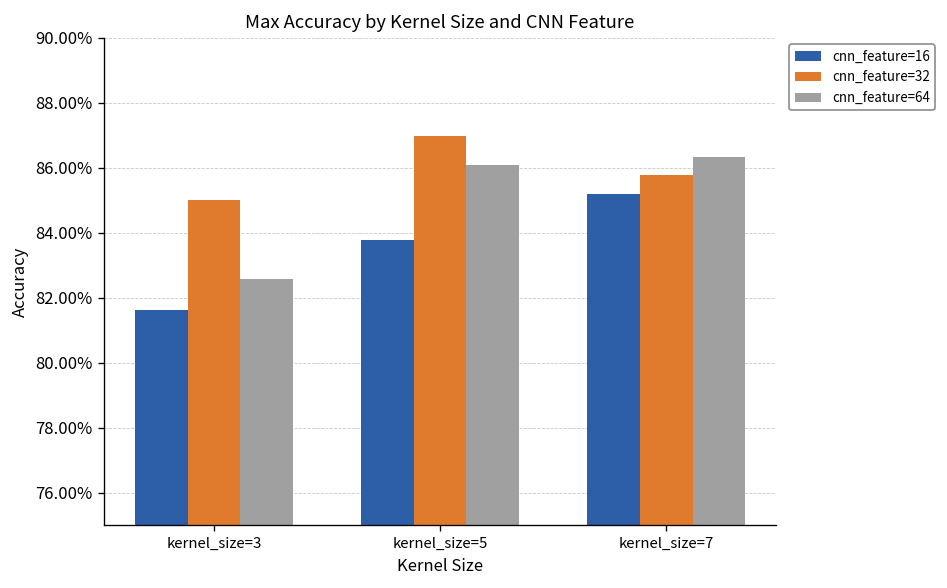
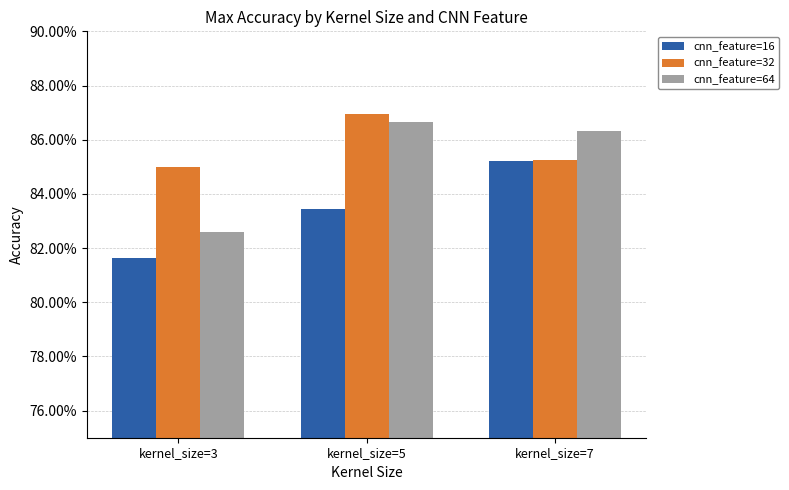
cnn_feature=16, kernel_size=5: 83.8% -> 83.4%
cnn_feature=64, kernel_size=5: 86.1% -> 86.6%
cnn_feature=32, kernel_size=7: 85.8% -> 85.2%
